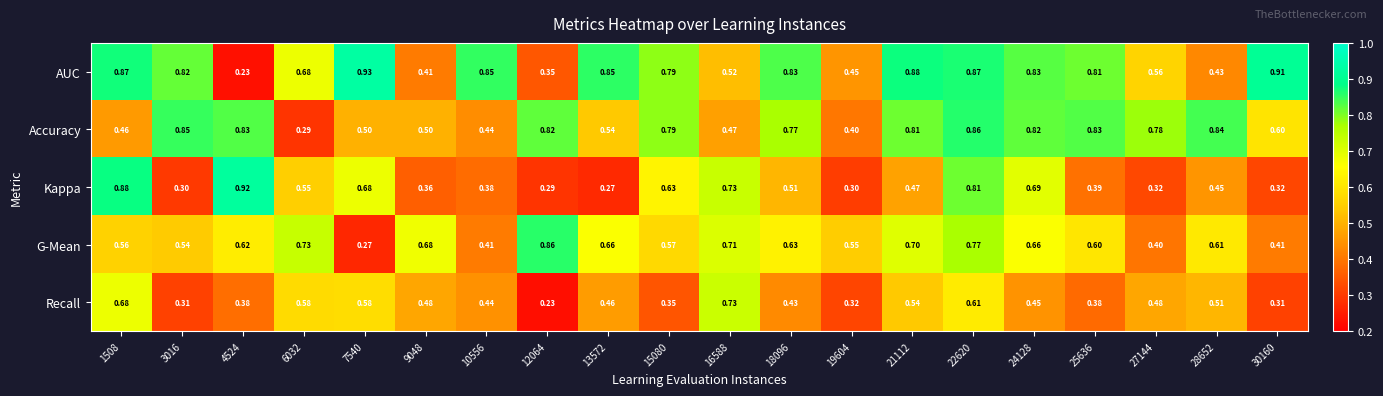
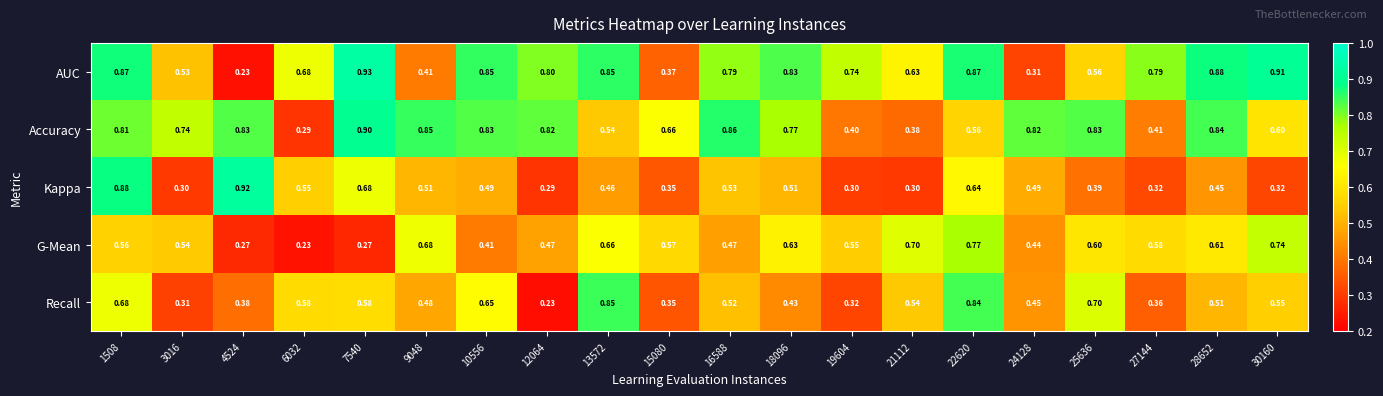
AUC, 3016: 0.82 -> 0.53
AUC, 12064: 0.35 -> 0.80
AUC, 15080: 0.79 -> 0.37
AUC, 16588: 0.52 -> 0.79
AUC, 19604: 0.45 -> 0.74
AUC, 21112: 0.88 -> 0.63
AUC, 24128: 0.83 -> 0.31
AUC, 25636: 0.81 -> 0.56
AUC, 27144: 0.56 -> 0.79
AUC, 28652: 0.43 -> 0.88
Accuracy, 1508: 0.46 -> 0.81
Accuracy, 3016: 0.85 -> 0.74
Accuracy, 7540: 0.50 -> 0.90
Accuracy, 9048: 0.50 -> 0.85
Accuracy, 10556: 0.44 -> 0.83
Accuracy, 15080: 0.79 -> 0.66
Accuracy, 16588: 0.47 -> 0.86
Accuracy, 21112: 0.81 -> 0.38
Accuracy, 22620: 0.86 -> 0.56
Accuracy, 27144: 0.78 -> 0.41
Kappa, 9048: 0.36 -> 0.51
Kappa, 10556: 0.38 -> 0.49
Kappa, 13572: 0.27 -> 0.46
Kappa, 15080: 0.63 -> 0.35
Kappa, 16588: 0.73 -> 0.53
Kappa, 21112: 0.47 -> 0.30
Kappa, 22620: 0.81 -> 0.64
Kappa, 24128: 0.69 -> 0.49
G-Mean, 4524: 0.62 -> 0.27
G-Mean, 6032: 0.73 -> 0.23
G-Mean, 12064: 0.86 -> 0.47
G-Mean, 16588: 0.71 -> 0.47
G-Mean, 24128: 0.66 -> 0.44
G-Mean, 27144: 0.40 -> 0.58
G-Mean, 30160: 0.41 -> 0.74
Recall, 10556: 0.44 -> 0.65
Recall, 13572: 0.46 -> 0.85
Recall, 16588: 0.73 -> 0.52
Recall, 22620: 0.61 -> 0.84
Recall, 25636: 0.38 -> 0.70
Recall, 27144: 0.48 -> 0.36
Recall, 30160: 0.31 -> 0.55
